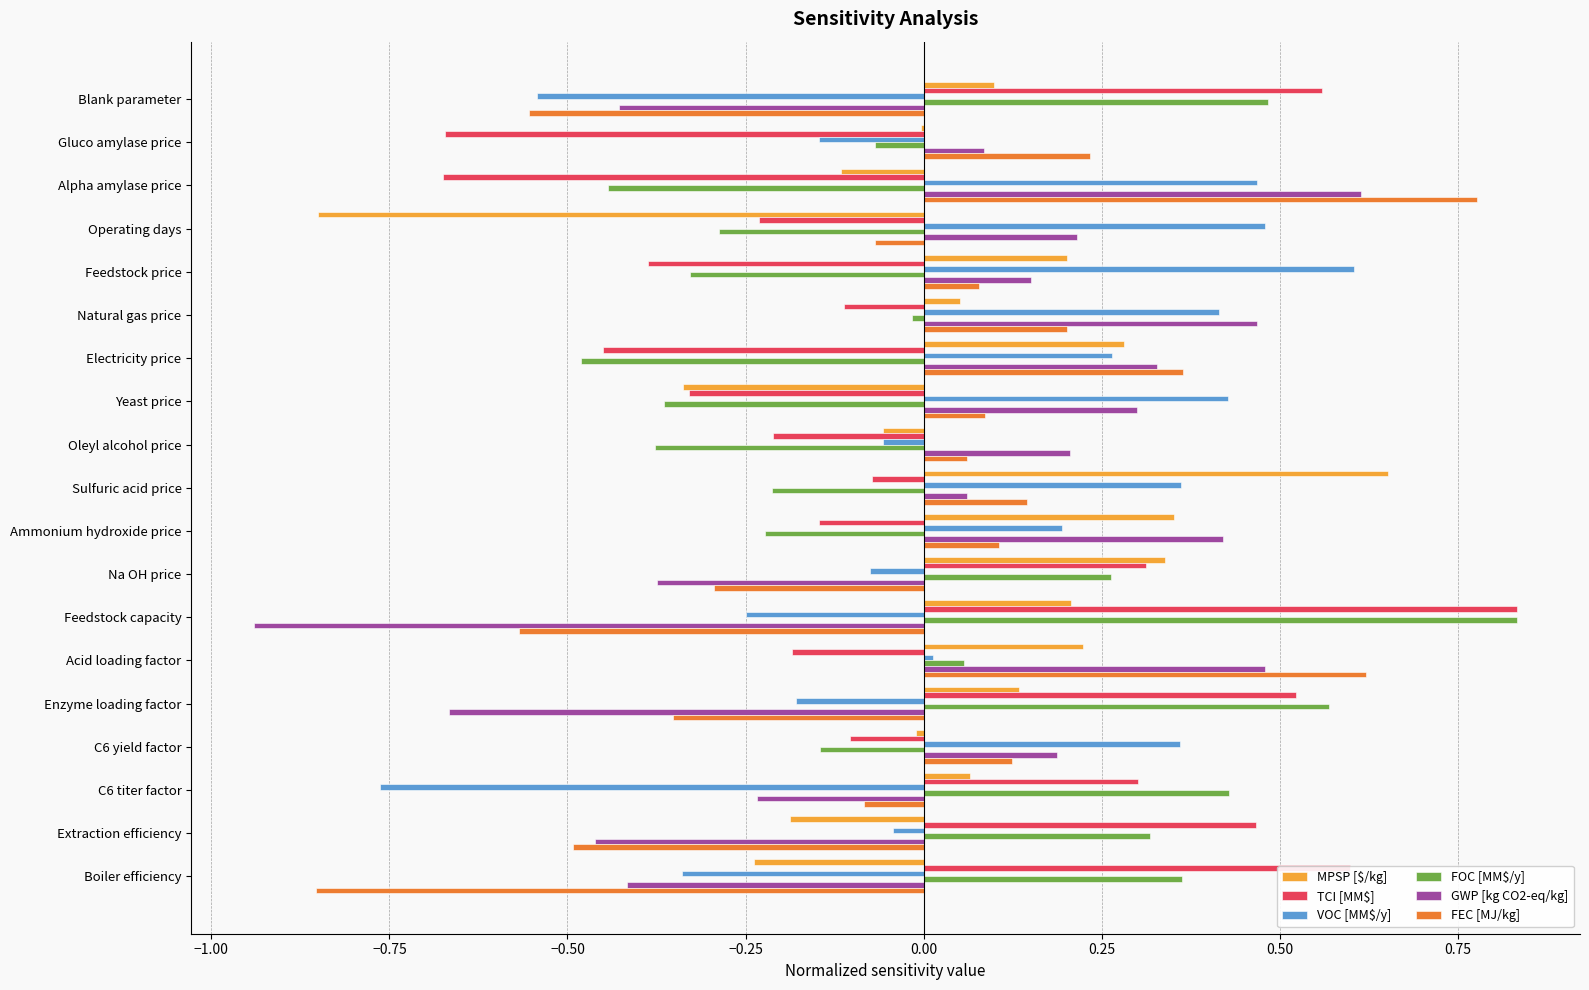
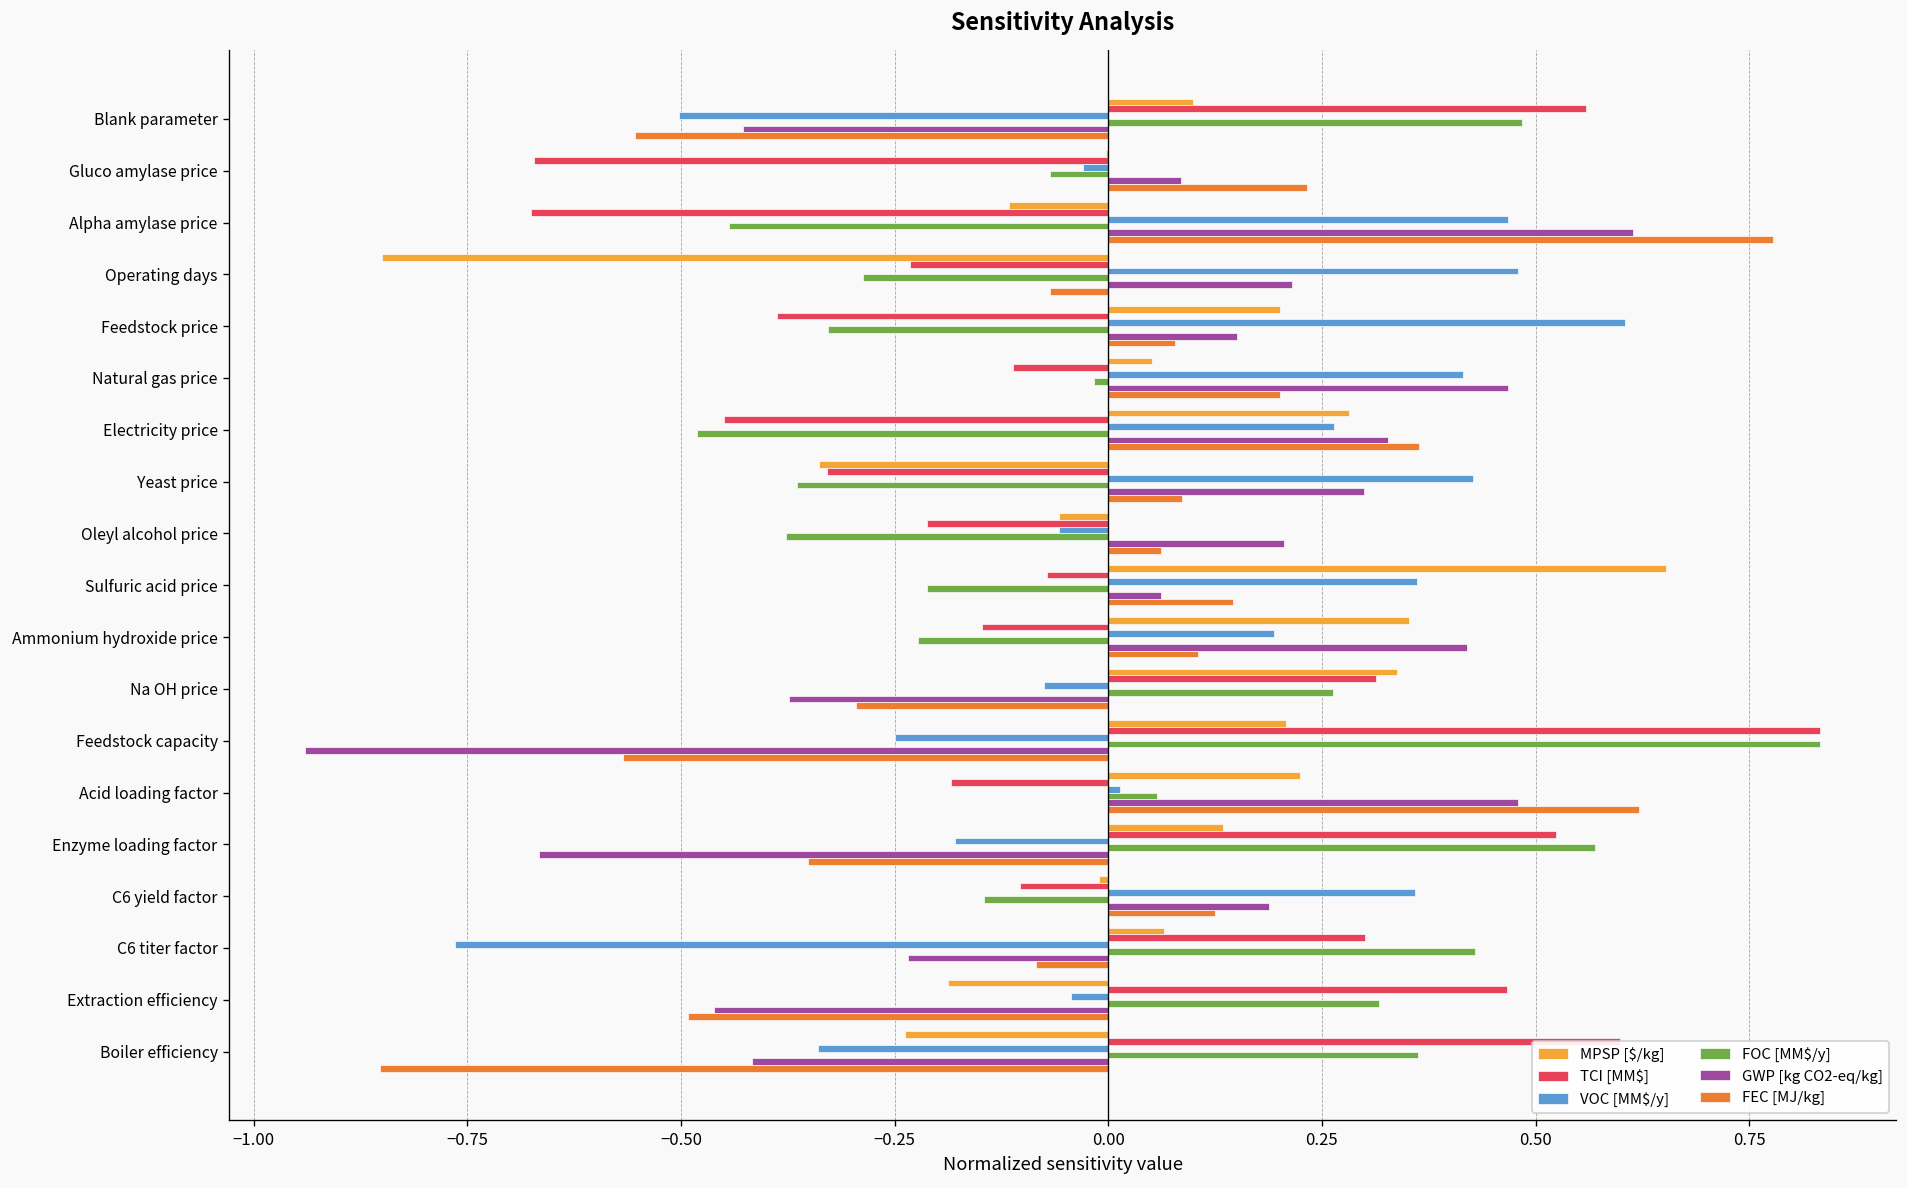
VOC [MM$/y], Blank parameter: -0.54 -> -0.50
VOC [MM$/y], Gluco amylase price: -0.15 -> -0.03
